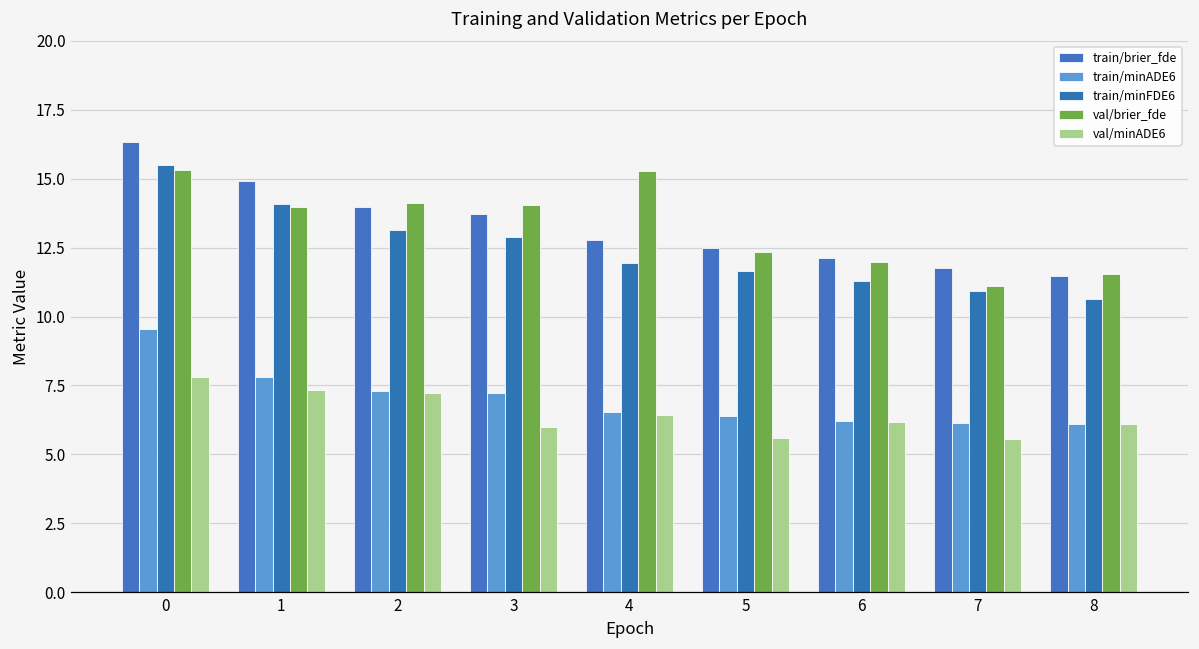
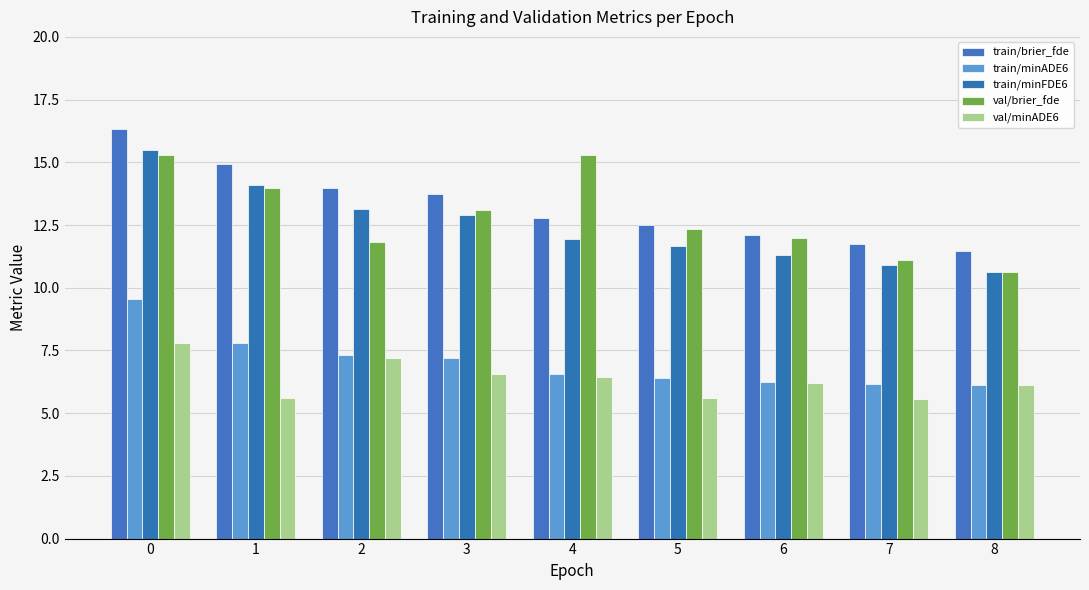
val/minADE6, 1: 7.3 -> 5.6
val/brier_fde, 2: 14.1 -> 11.8
val/brier_fde, 3: 14.1 -> 13.1
val/minADE6, 3: 6.0 -> 6.6
val/brier_fde, 8: 11.5 -> 10.6
